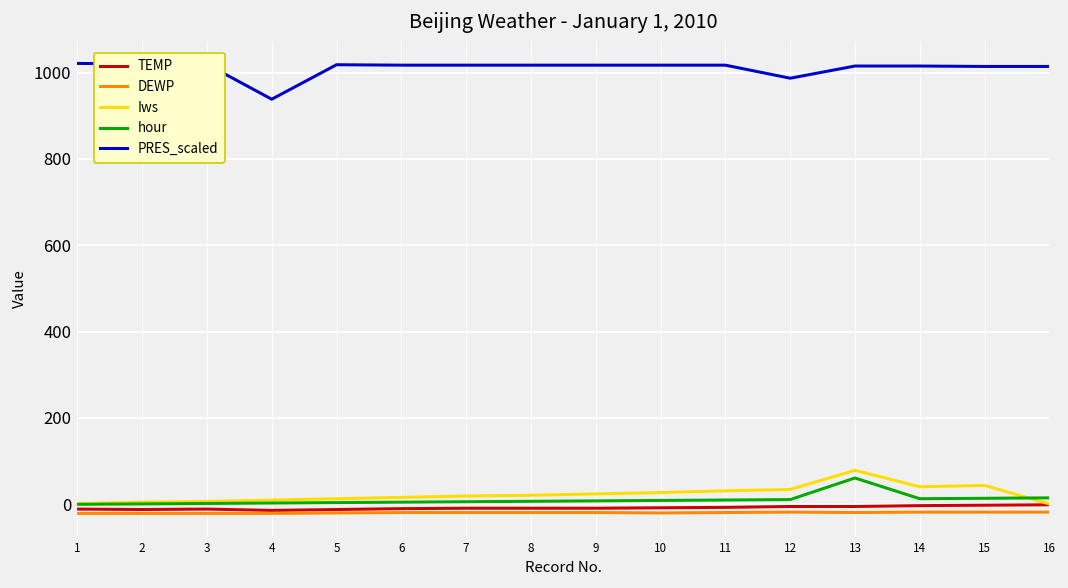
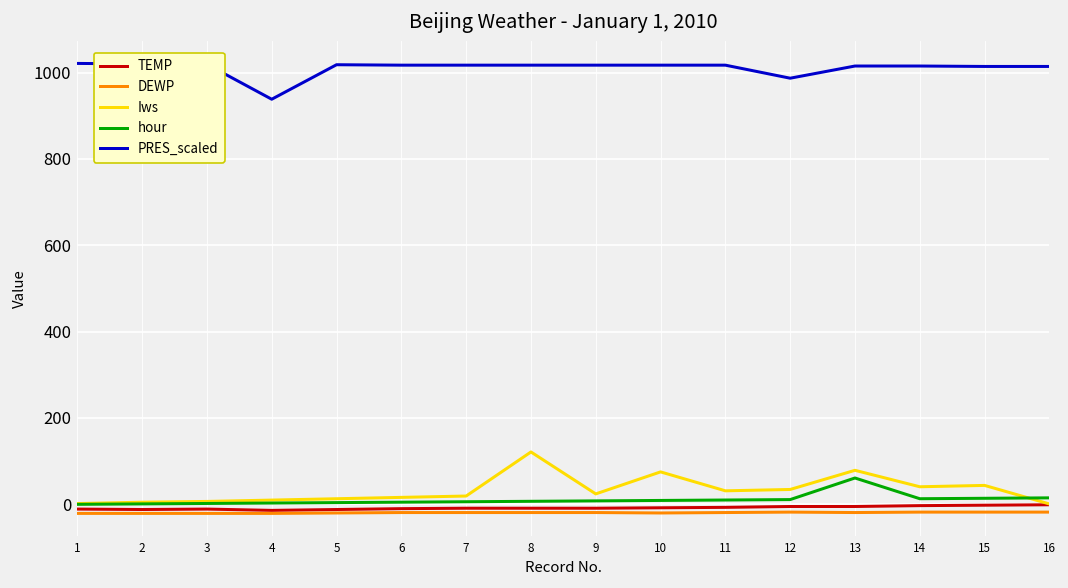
Iws, 8: 20 -> 120
Iws, 10: 30 -> 80
